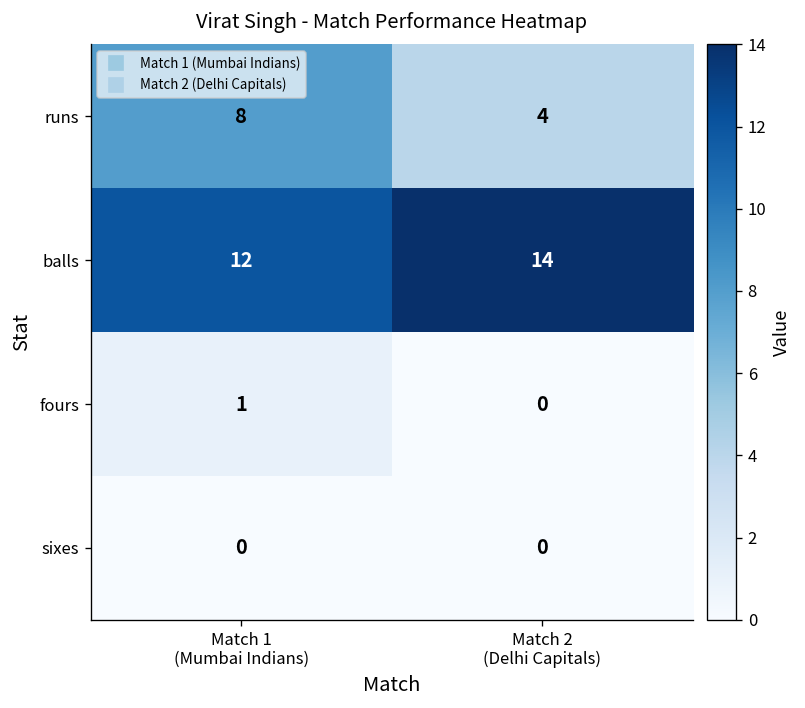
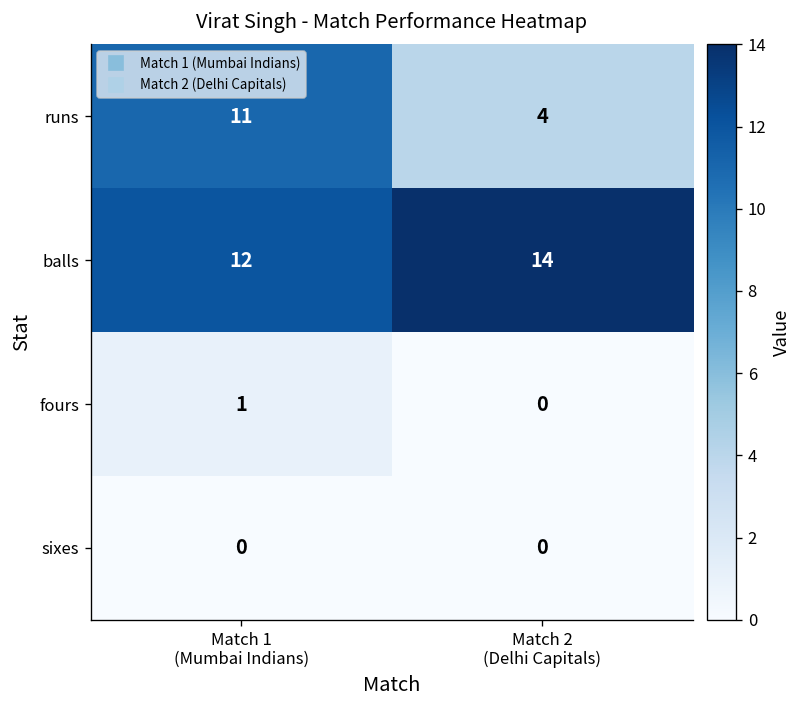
runs, Match 1 (Mumbai Indians): 8 -> 11
